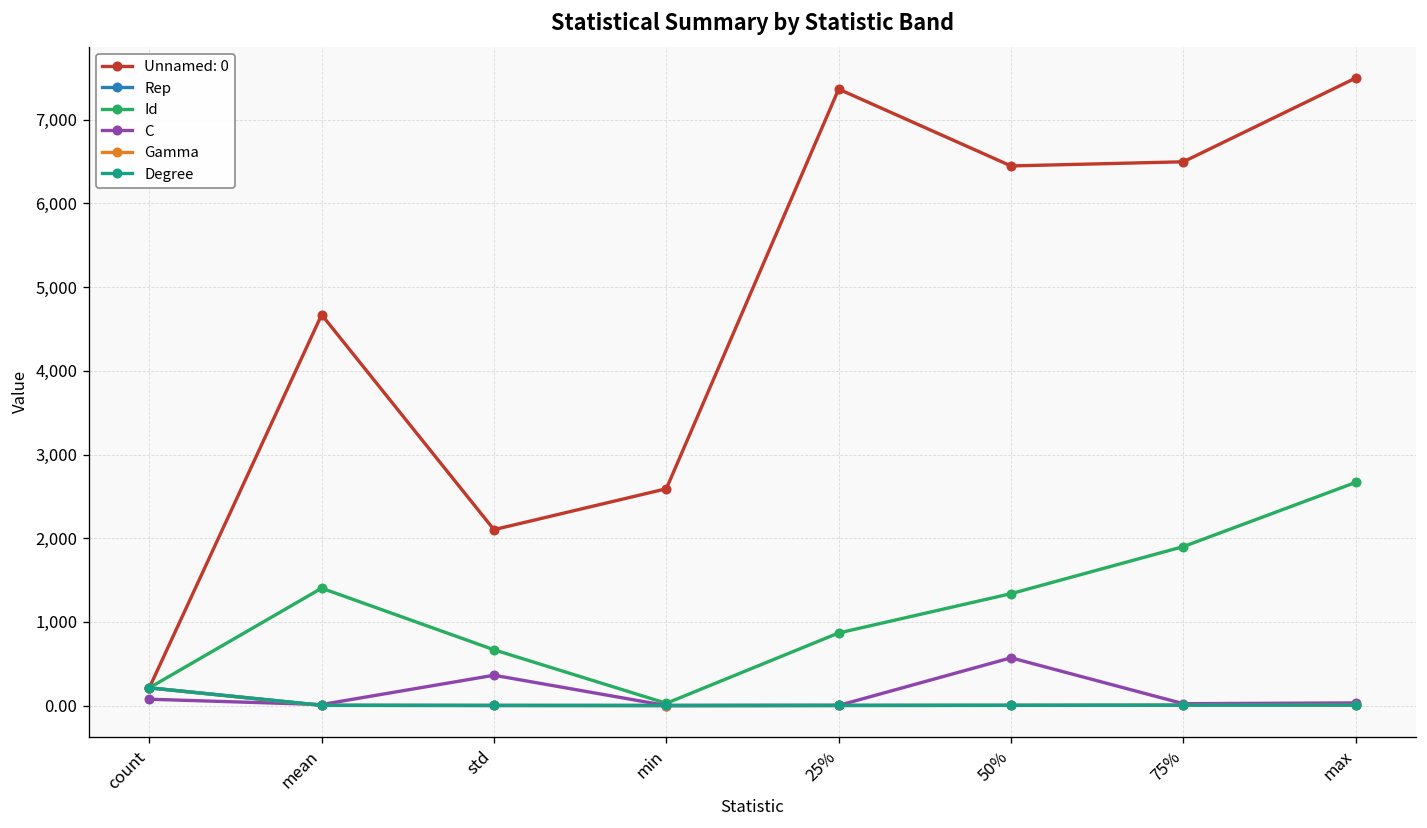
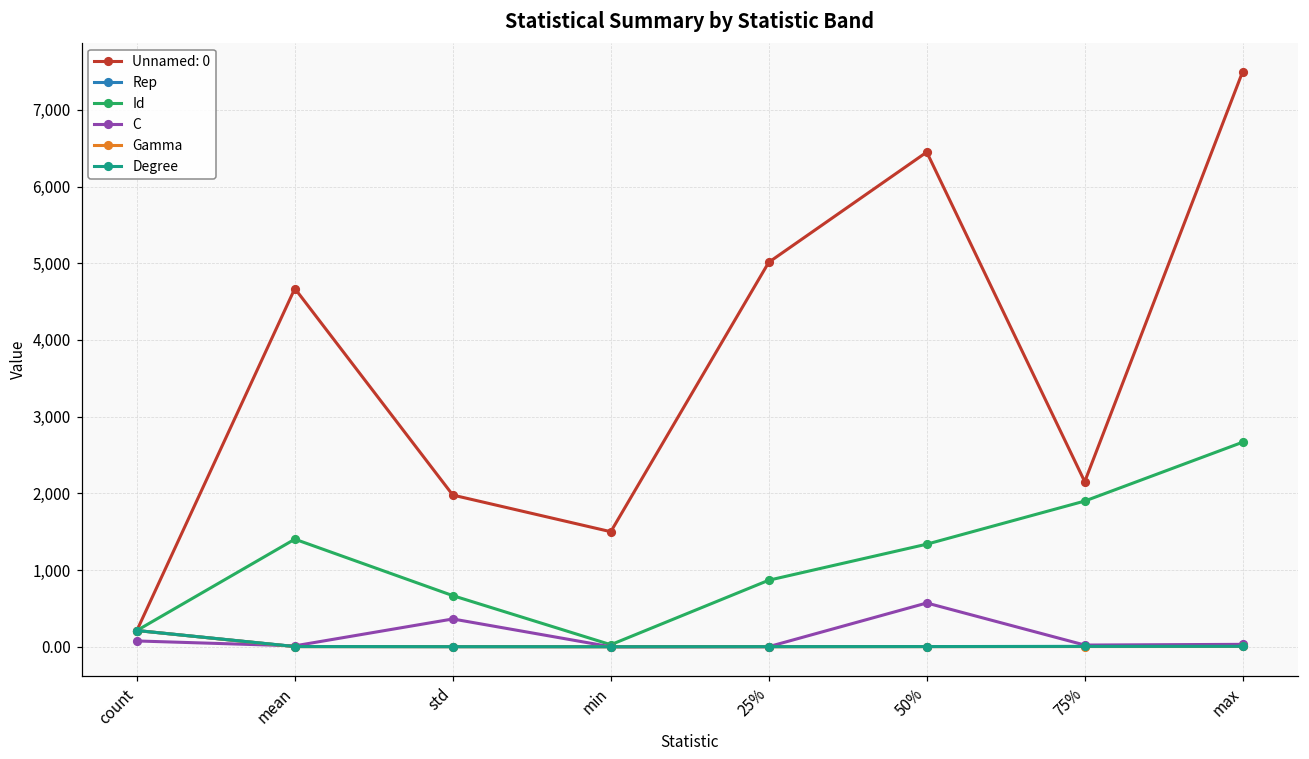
Unnamed: 0, std: 2,100 -> 2,000
Unnamed: 0, min: 2,600 -> 1,500
Unnamed: 0, 25%: 7,400 -> 5,000
Unnamed: 0, 75%: 6,500 -> 2,200
